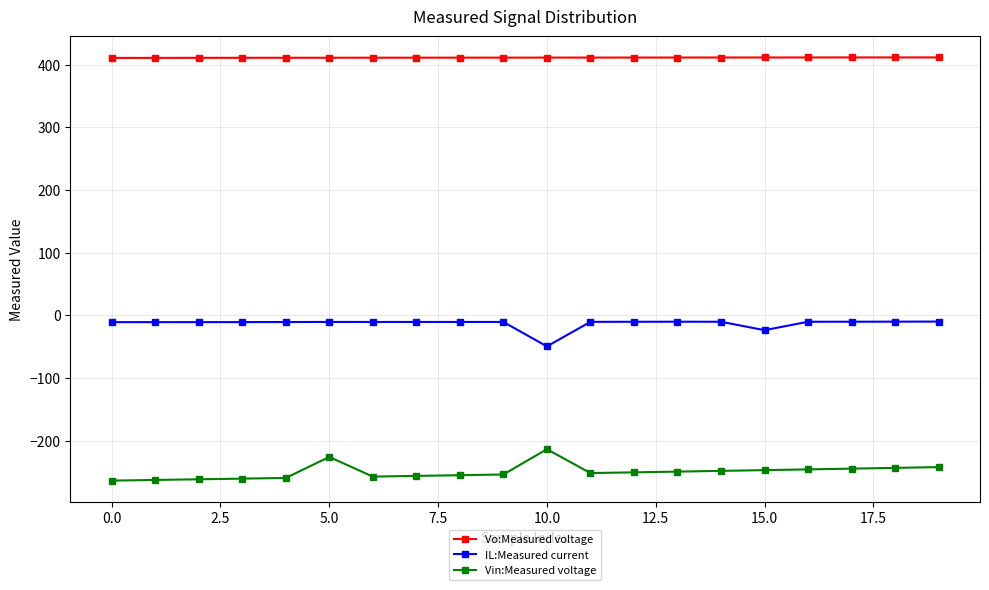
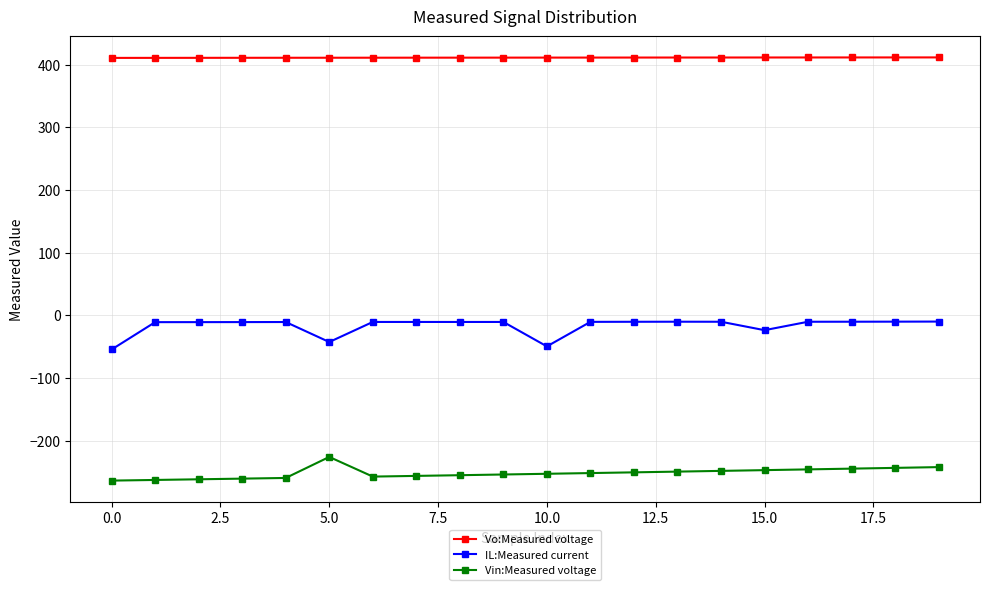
IL:Measured current, 0.0: -10 -> -50
IL:Measured current, 5.0: -10 -> -40
Vin:Measured voltage, 10.0: -210 -> -250
